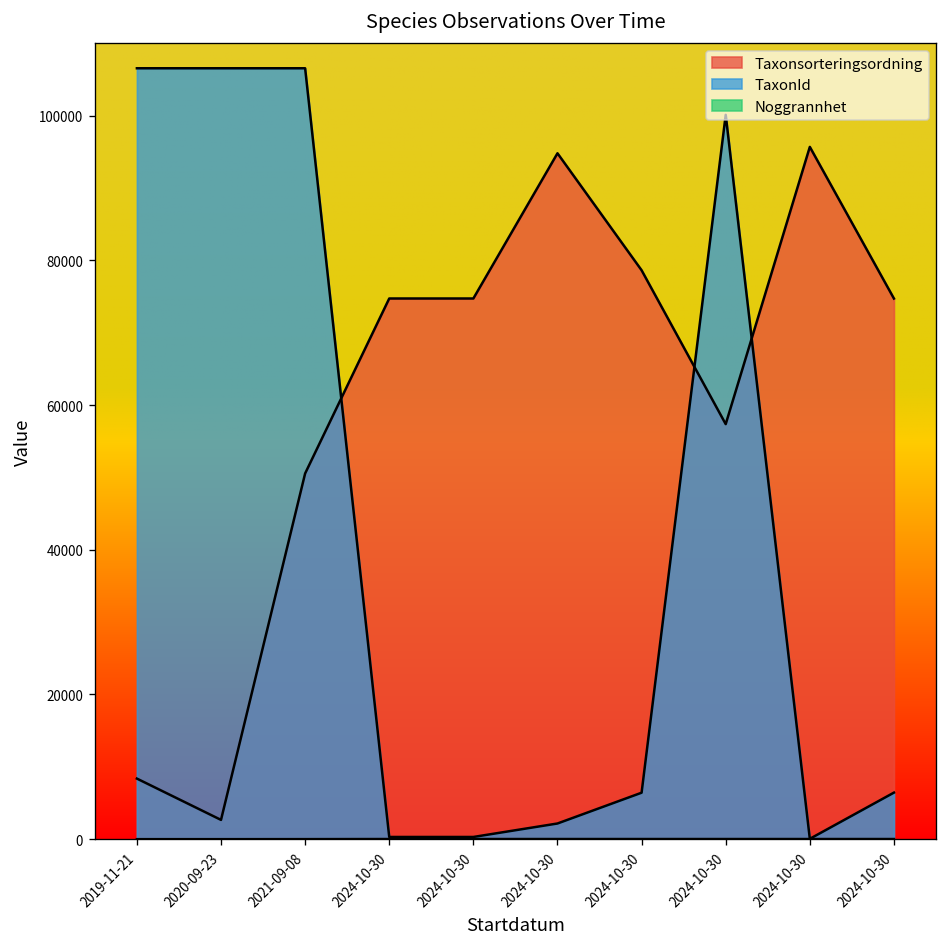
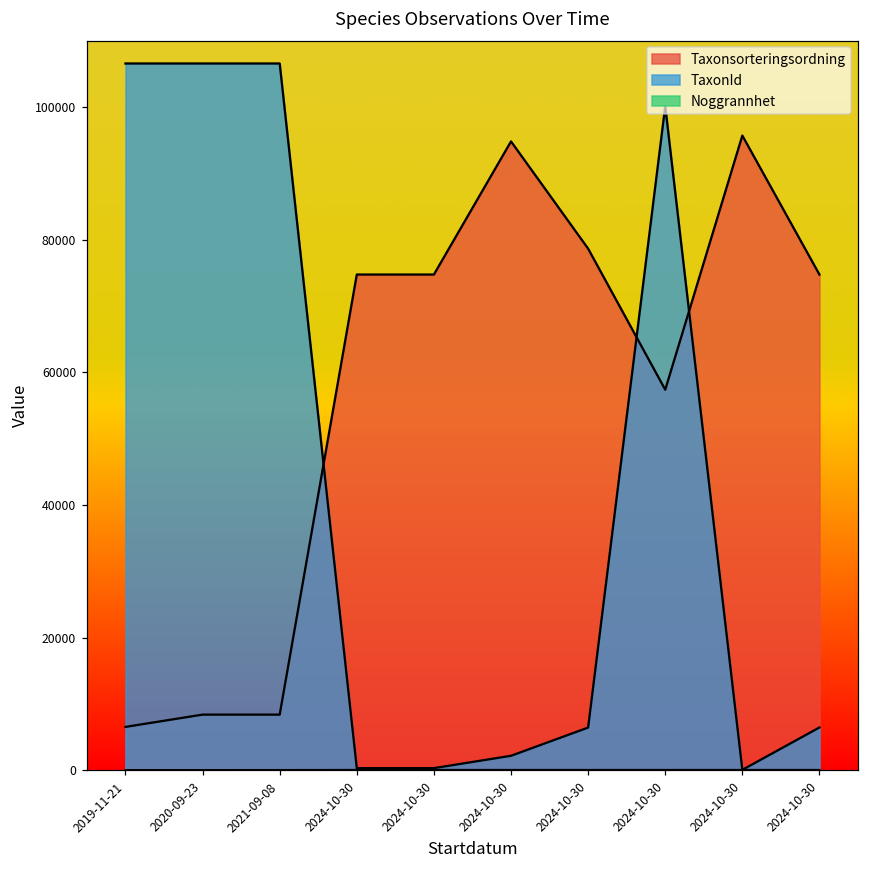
Taxonsorteringsordning, 2019-11-21: 8000 -> 7000
Taxonsorteringsordning, 2020-09-23: 3000 -> 8000
Taxonsorteringsordning, 2021-09-08: 51000 -> 8000
